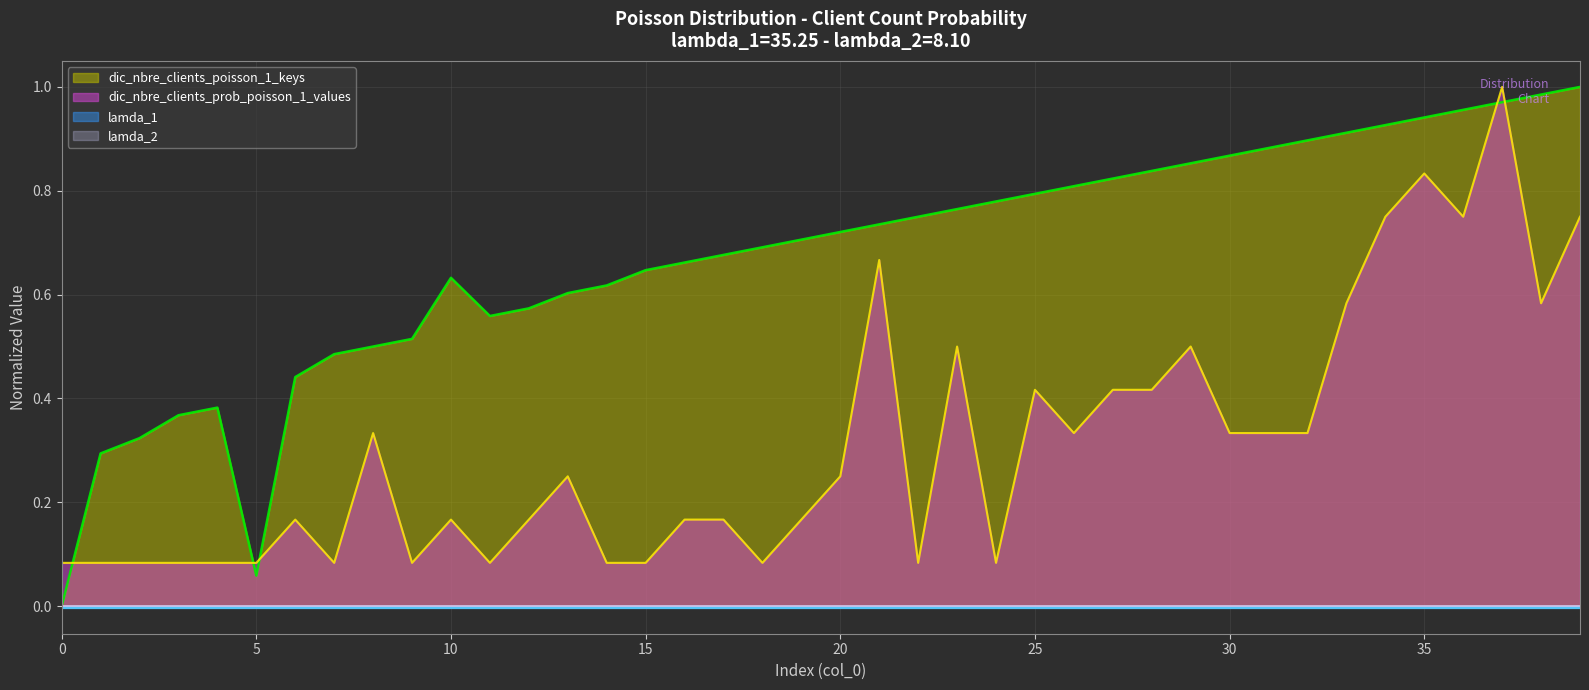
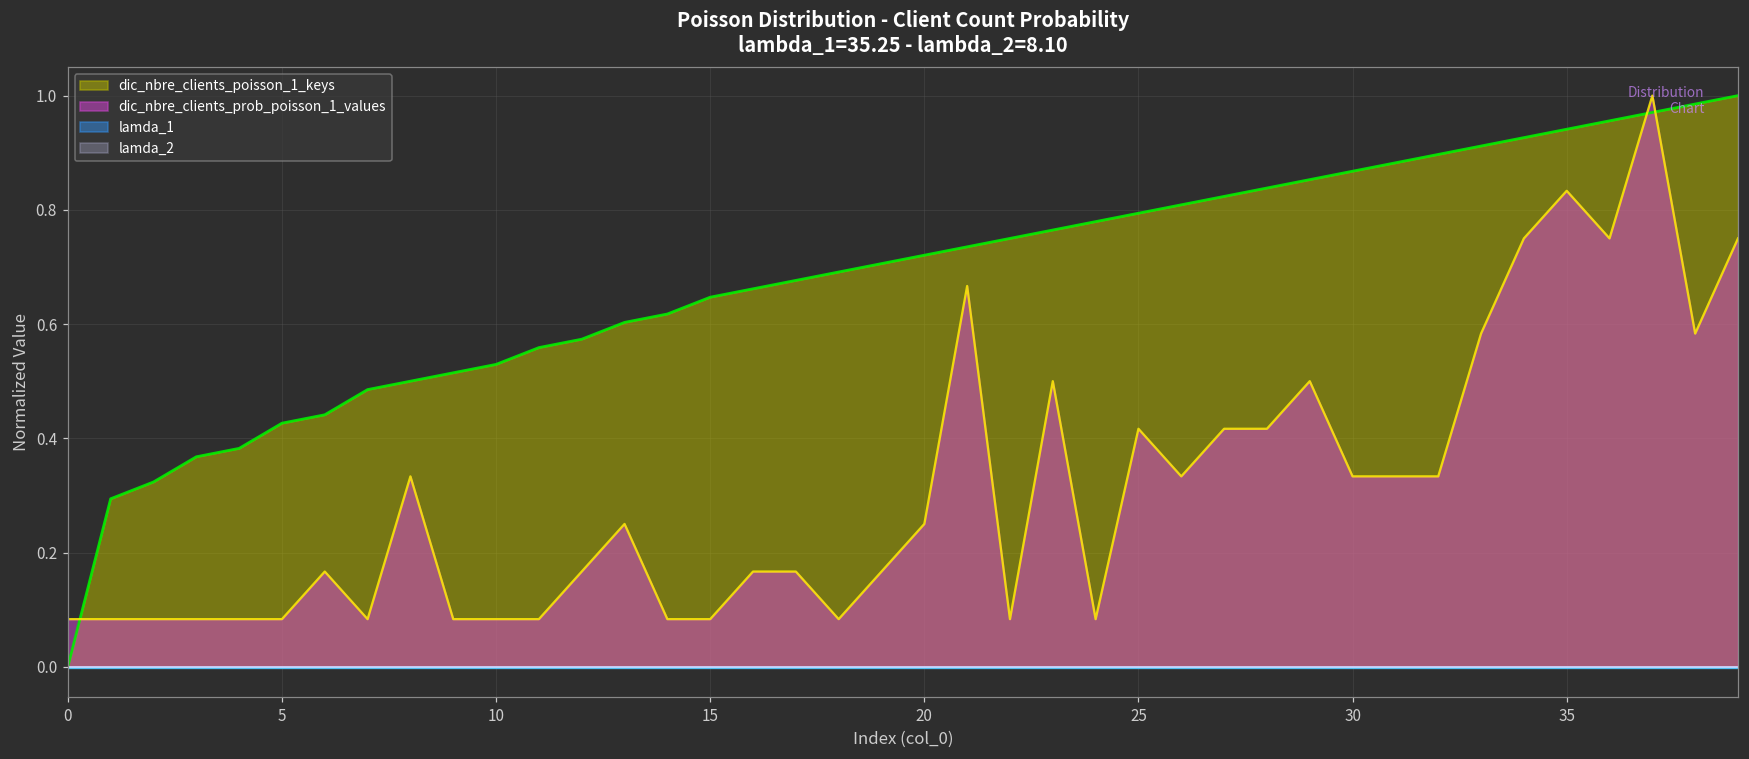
dic_nbre_clients_poisson_1_keys, 5: 0.06 -> 0.43
dic_nbre_clients_poisson_1_keys, 10: 0.63 -> 0.53
dic_nbre_clients_prob_poisson_1_values, 10: 0.17 -> 0.08
